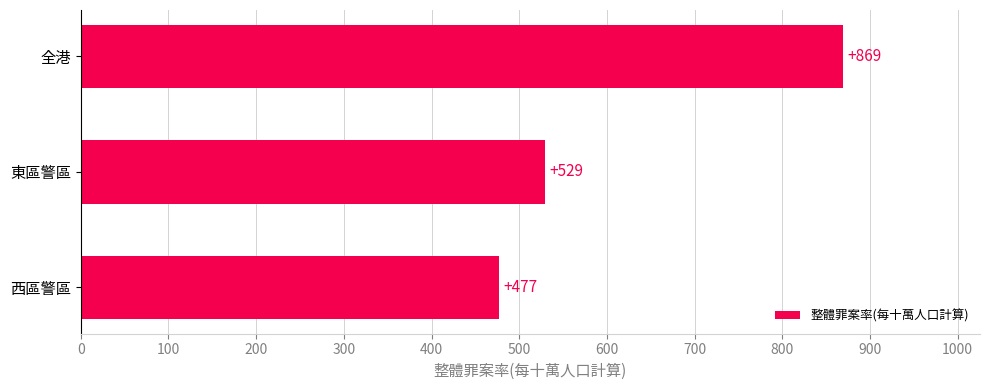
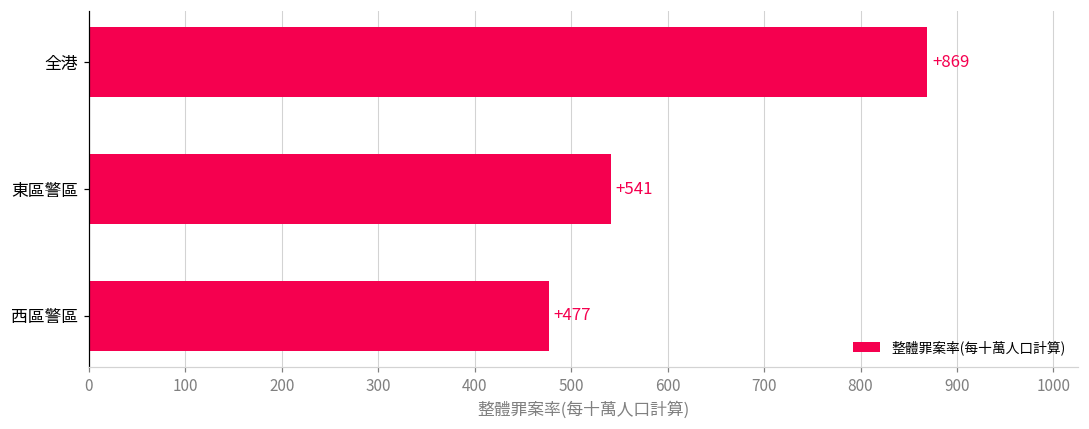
東區警區: +529 -> +541
